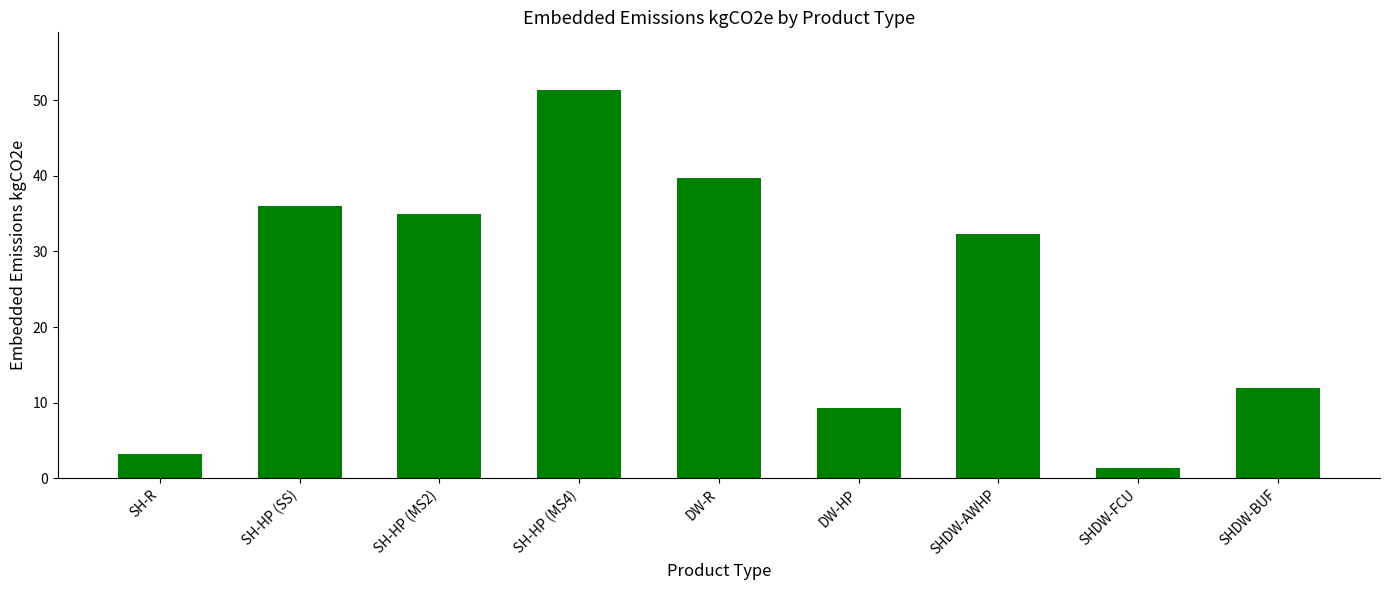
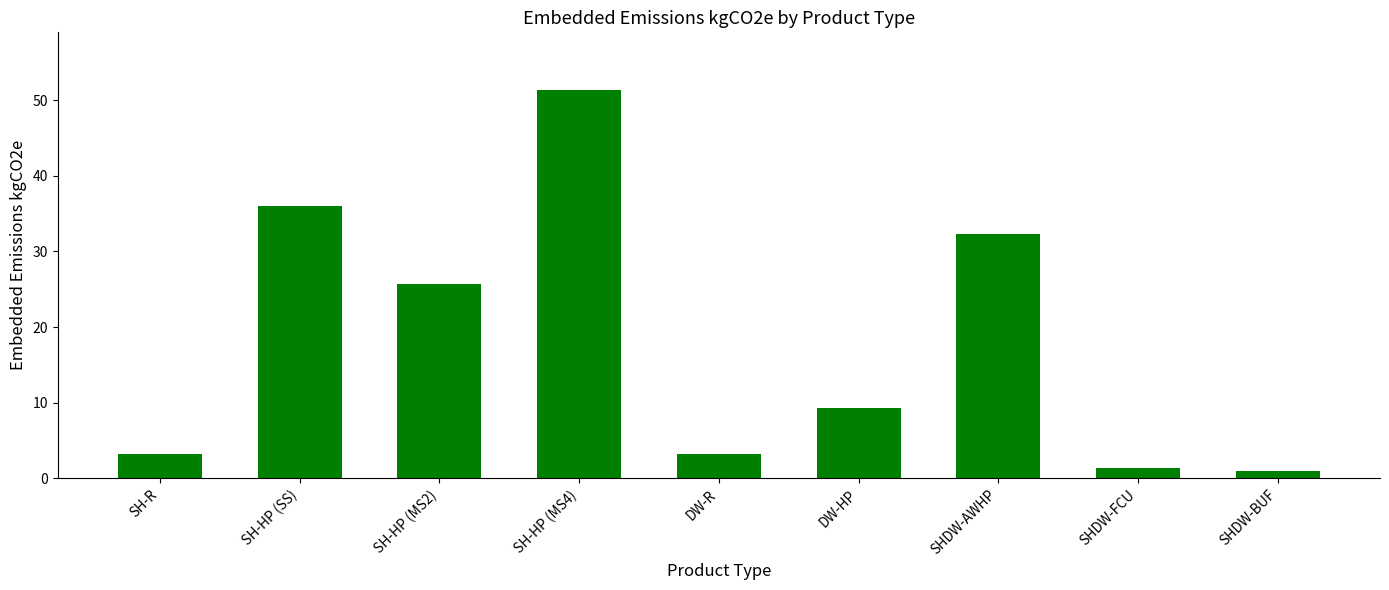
SH-HP (MS2): 35 -> 26
DW-R: 40 -> 3
SHDW-BUF: 12 -> 1
